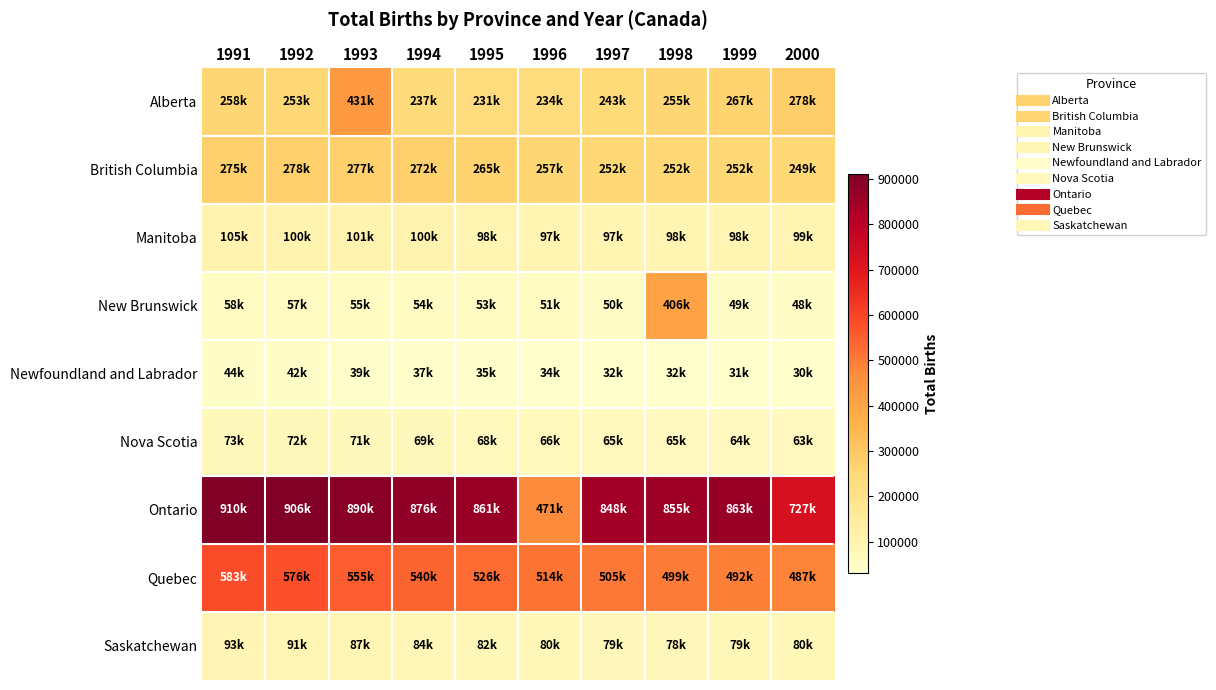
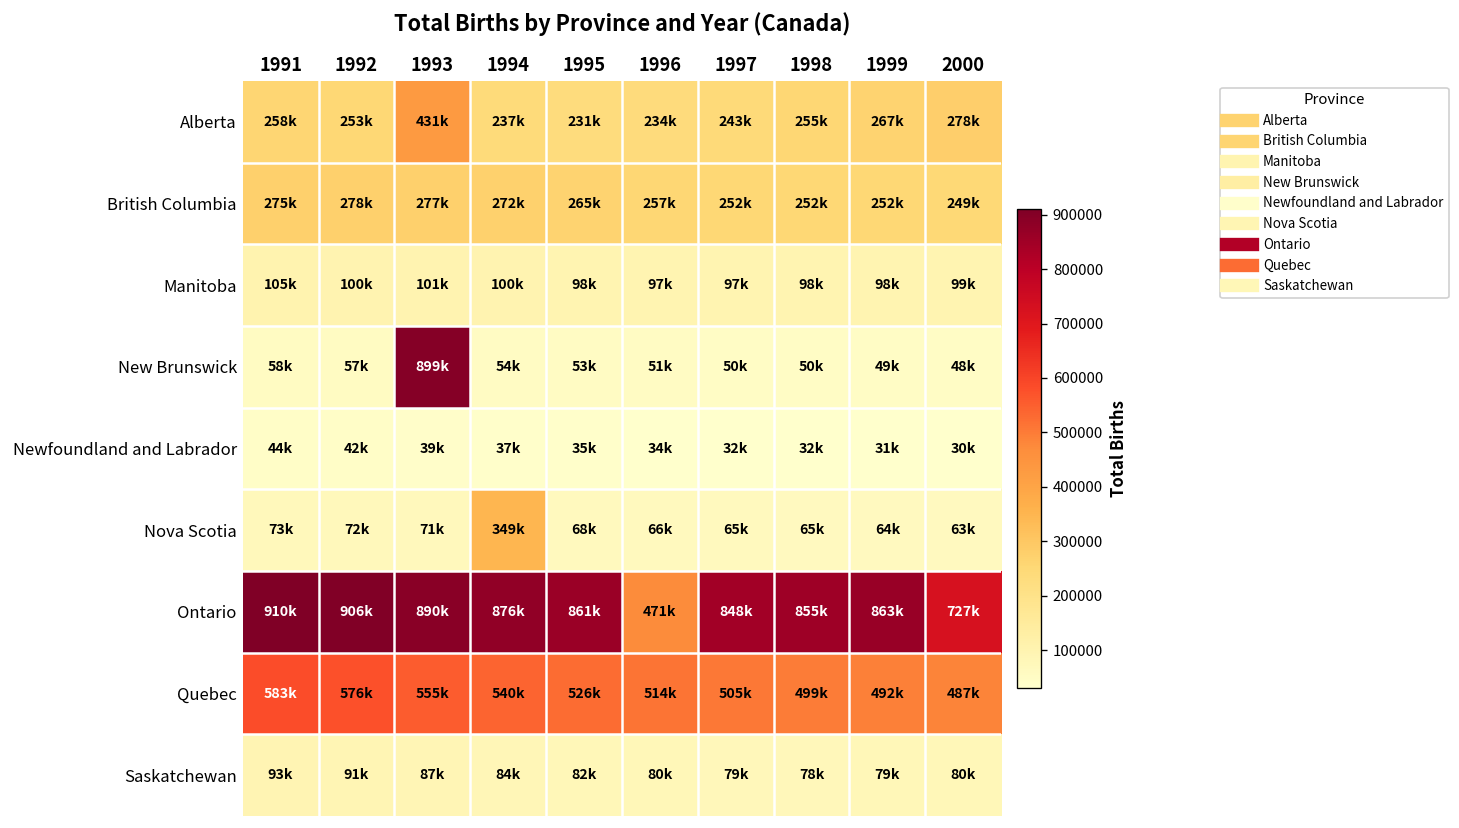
New Brunswick, 1993: 55k -> 899k
New Brunswick, 1998: 406k -> 50k
Nova Scotia, 1994: 69k -> 349k
